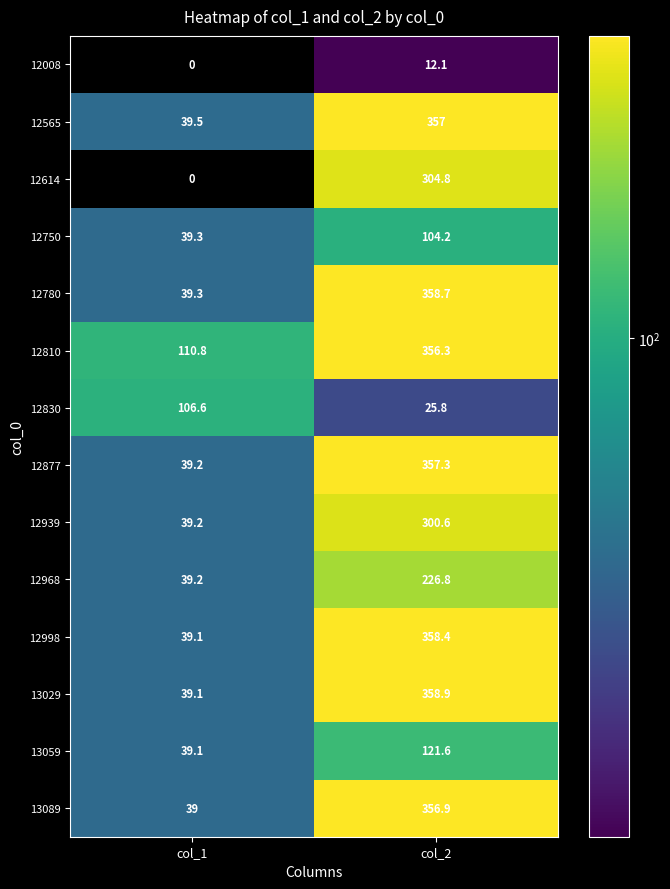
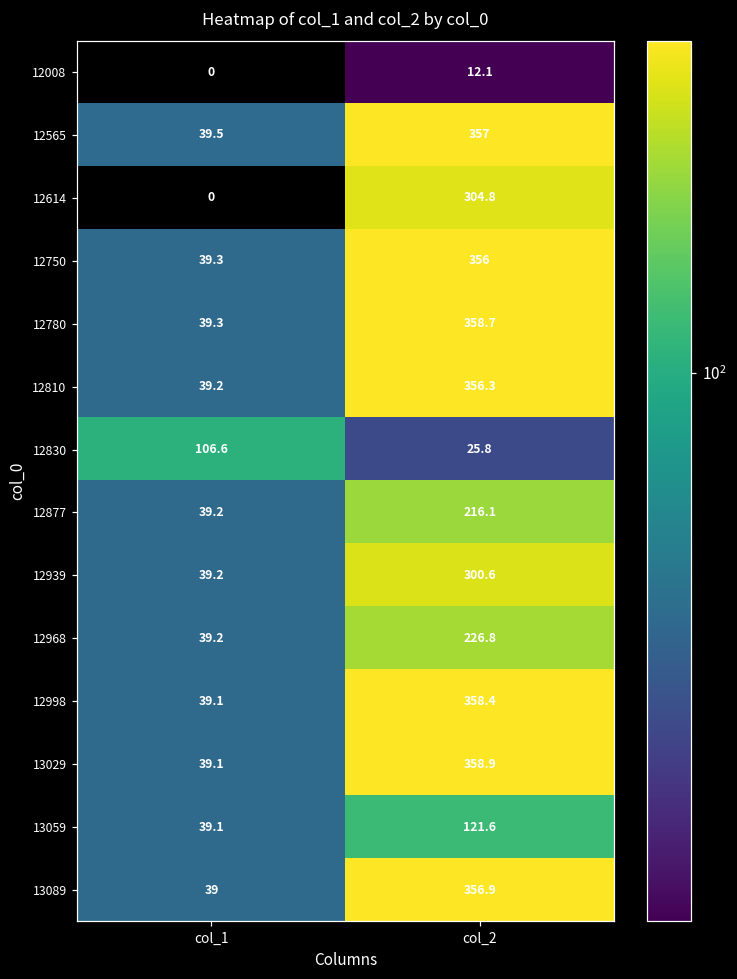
12750, col_2: 104.2 -> 356
12810, col_1: 110.8 -> 39.2
12877, col_2: 357.3 -> 216.1
